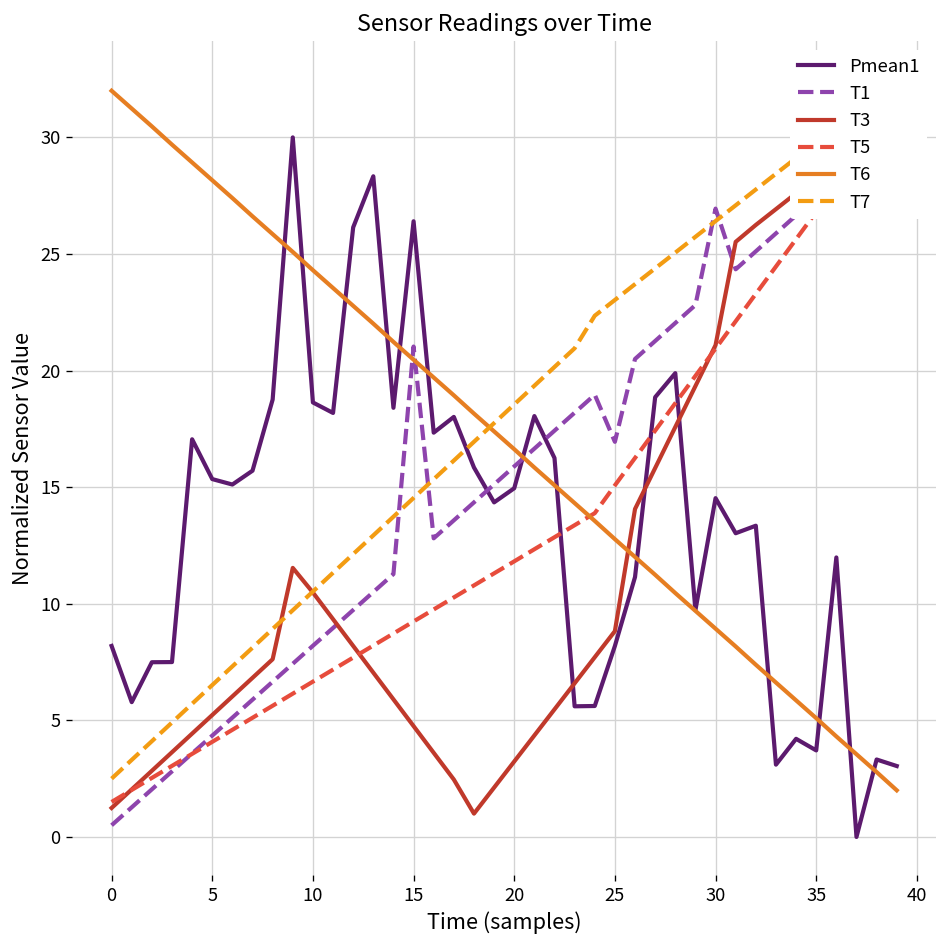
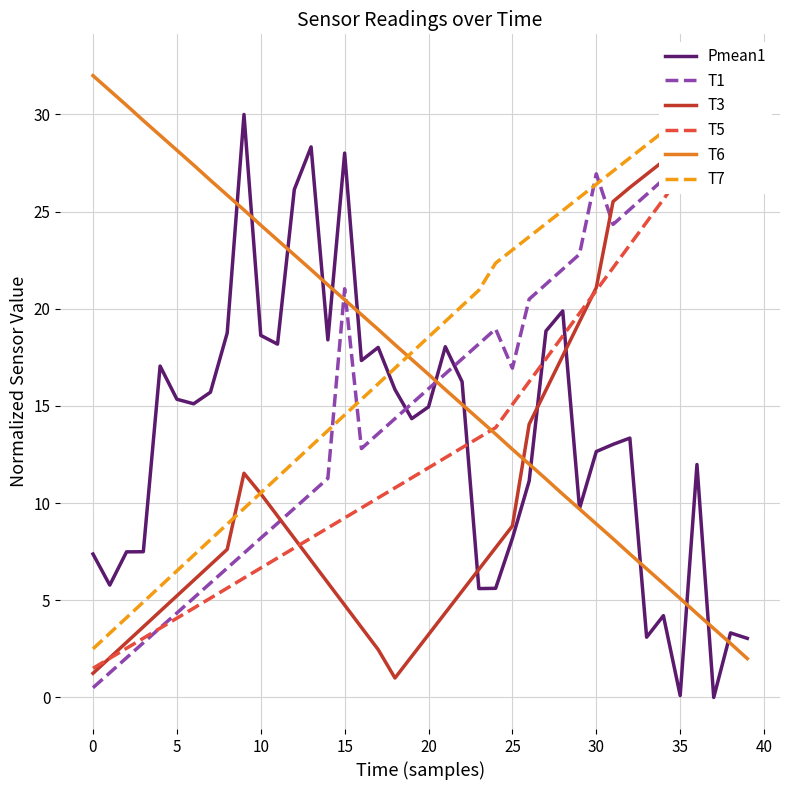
Pmean1, 0: 8.2 -> 7.4
Pmean1, 15: 26.4 -> 28.0
Pmean1, 30: 14.5 -> 12.7
Pmean1, 35: 3.7 -> 0.1
